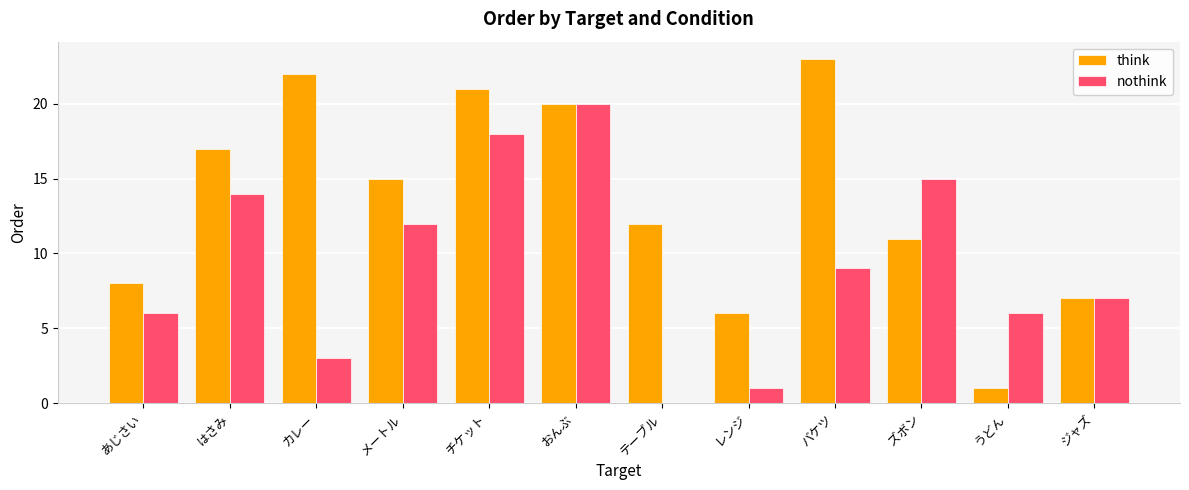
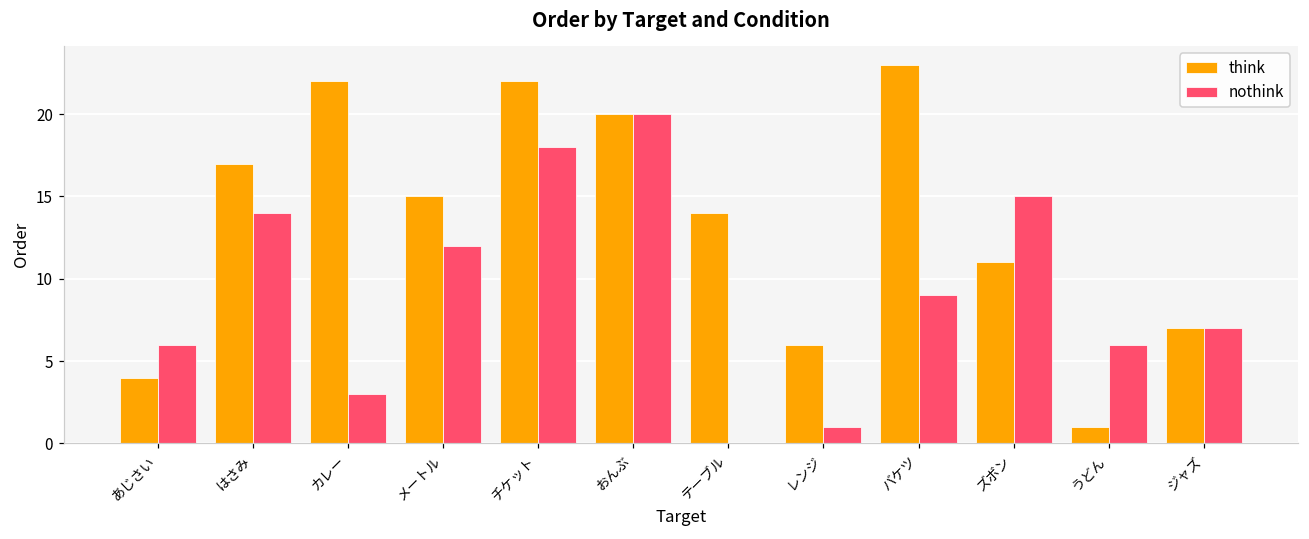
think, あじさい: 8 -> 4
think, チケット: 21 -> 22
think, テーブル: 12 -> 14
